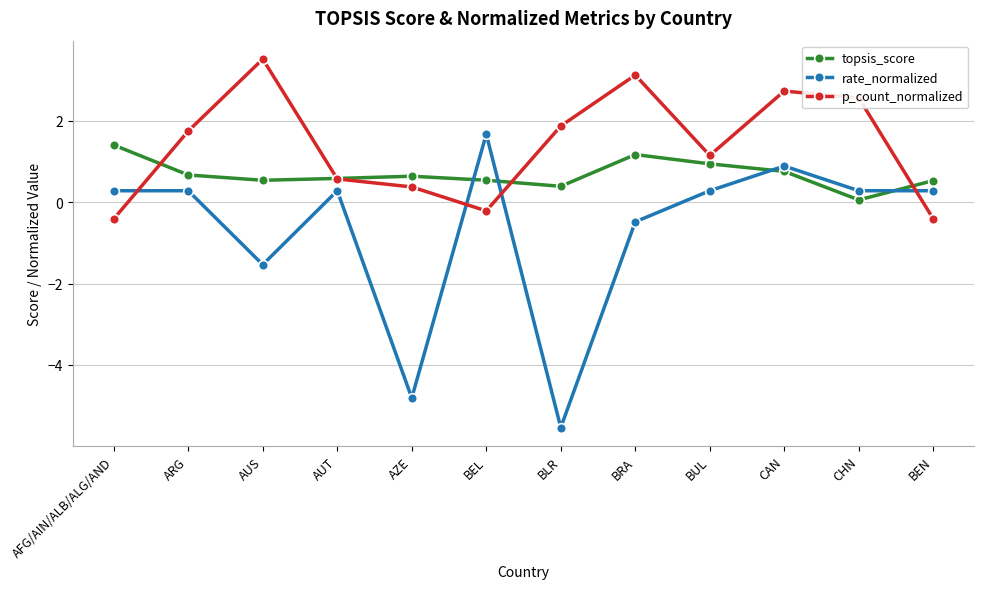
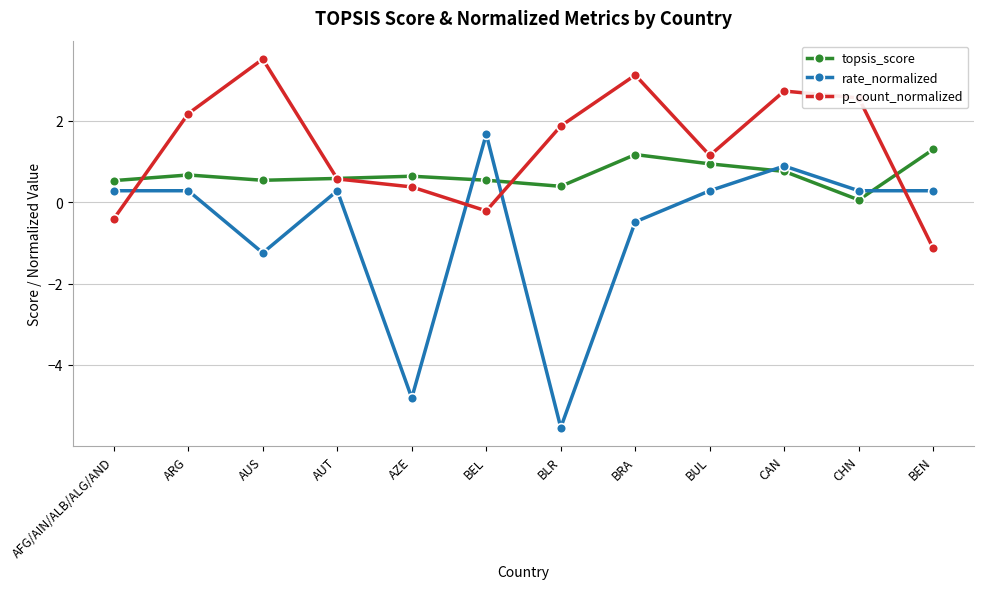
topsis_score, AFG/AIN/ALB/ALG/AND: 1.4 -> 0.5
p_count_normalized, ARG: 1.8 -> 2.2
rate_normalized, AUS: -1.5 -> -1.2
topsis_score, BEN: 0.5 -> 1.3
p_count_normalized, BEN: -0.4 -> -1.1
